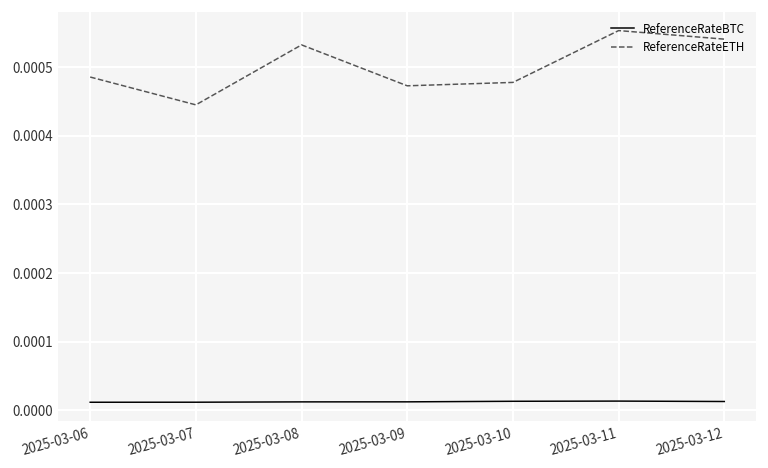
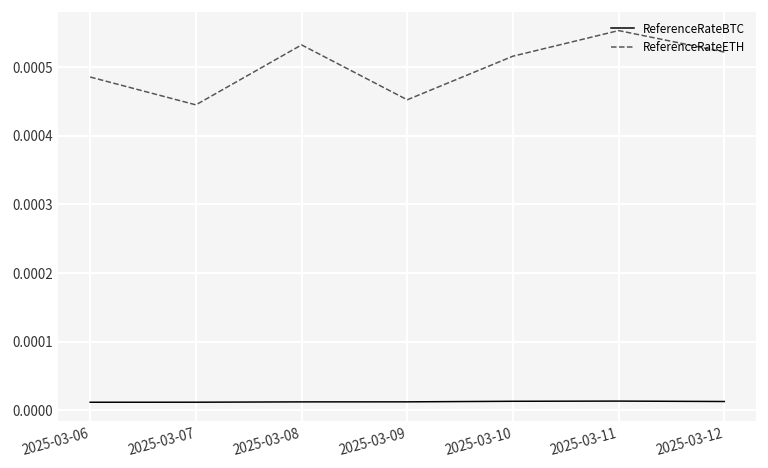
ReferenceRateETH, 2025-03-09: 0.00047 -> 0.00045
ReferenceRateETH, 2025-03-10: 0.00048 -> 0.00052
ReferenceRateETH, 2025-03-12: 0.00054 -> 0.00052
